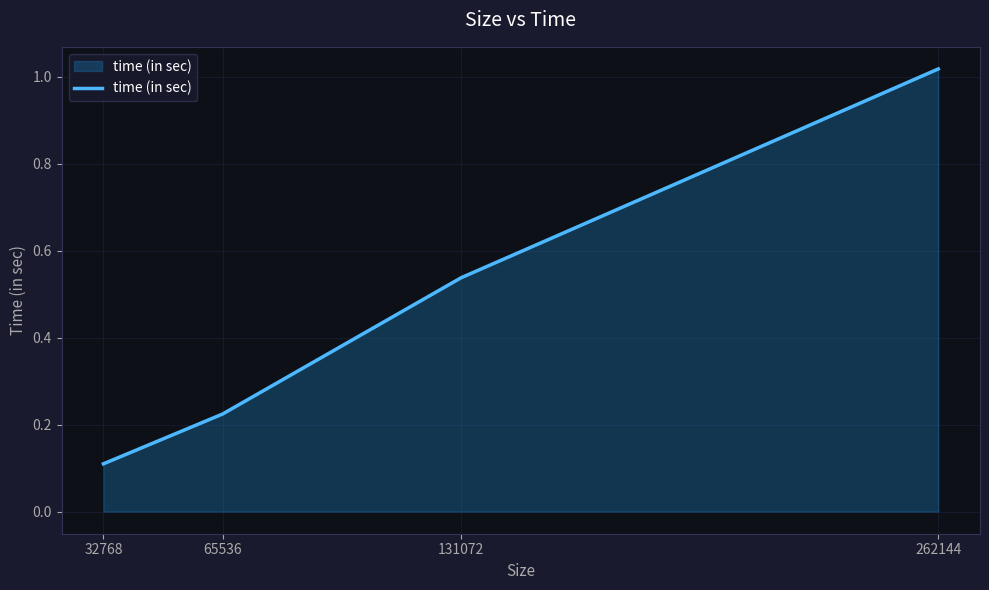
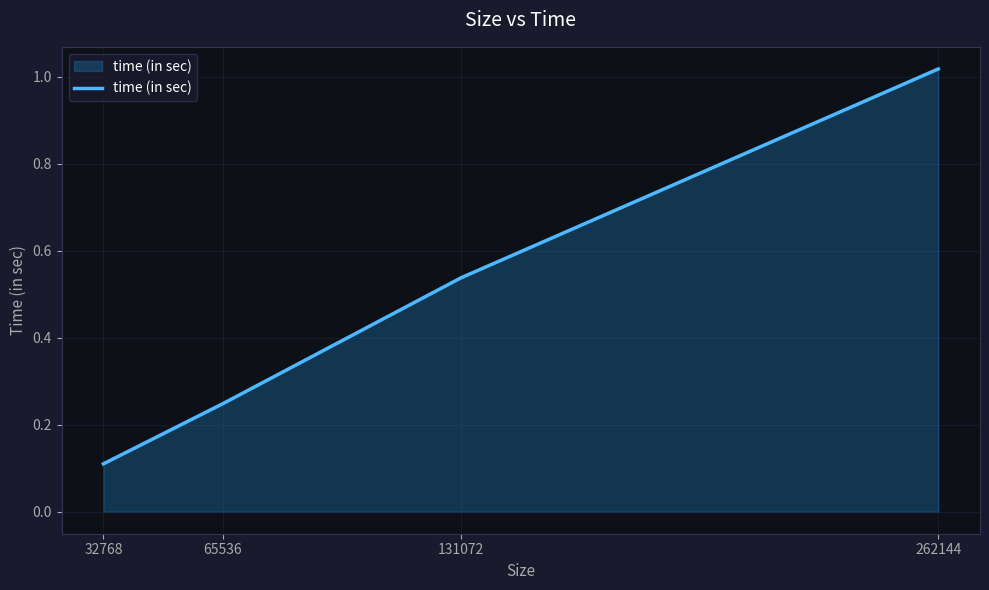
65536: 0.22 -> 0.25
